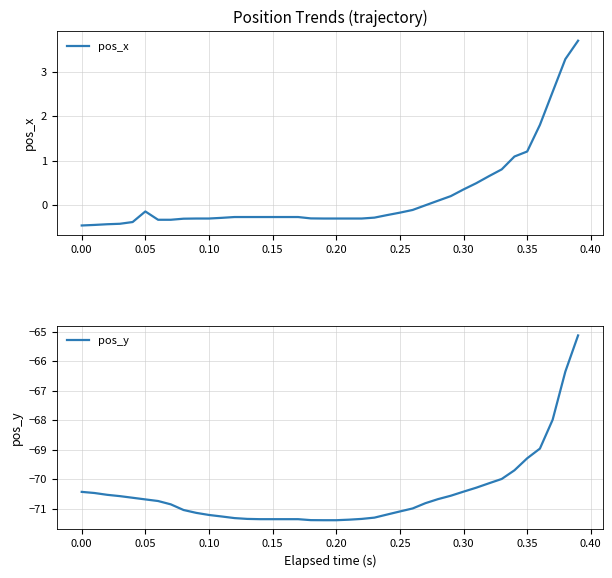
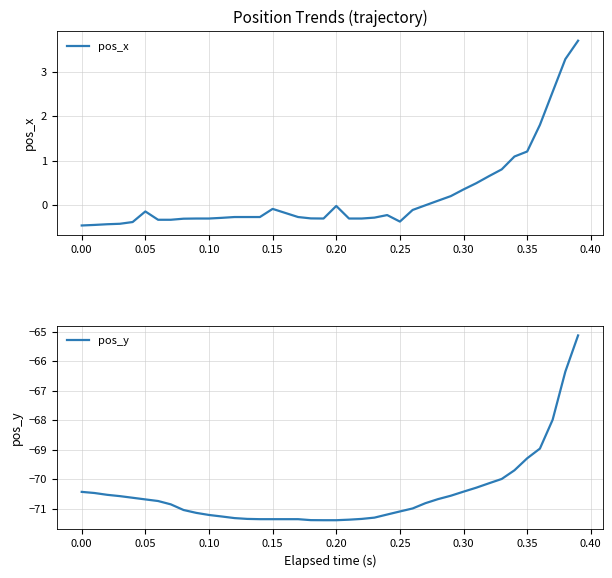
Position Trends (trajectory), 0.15: -0.3 -> -0.1
Position Trends (trajectory), 0.20: -0.3 -> 0.0
Position Trends (trajectory), 0.25: -0.2 -> -0.4
